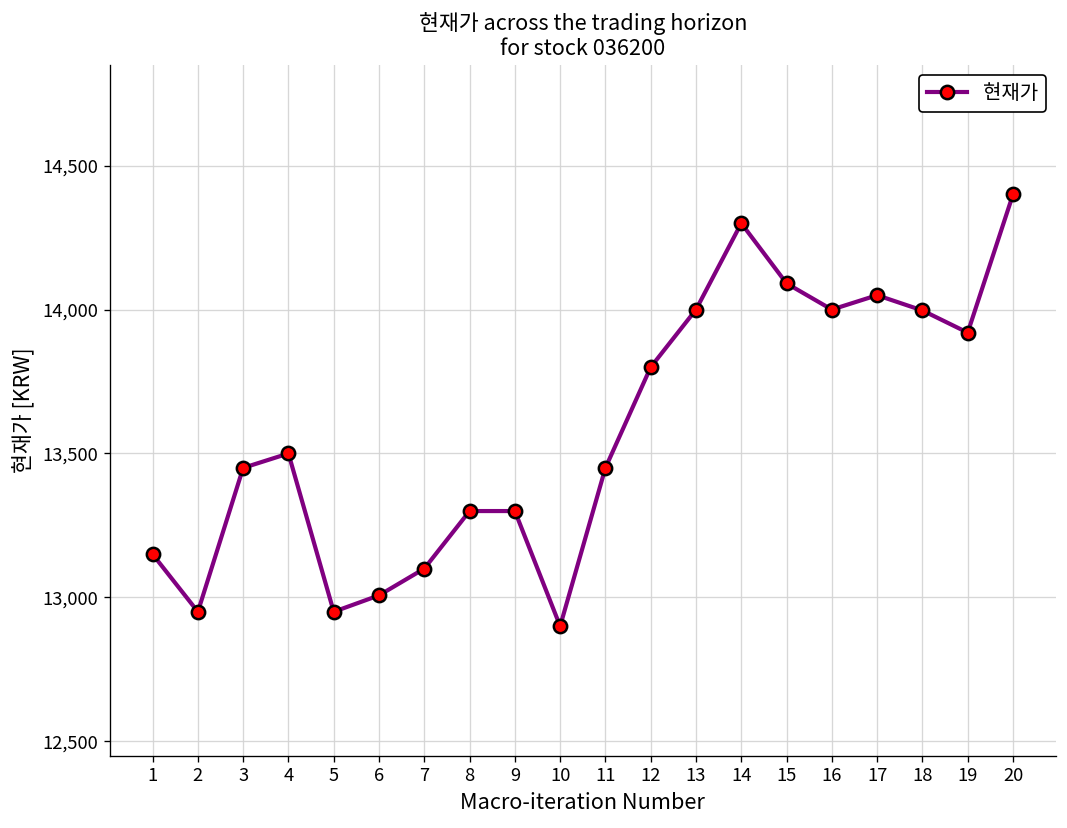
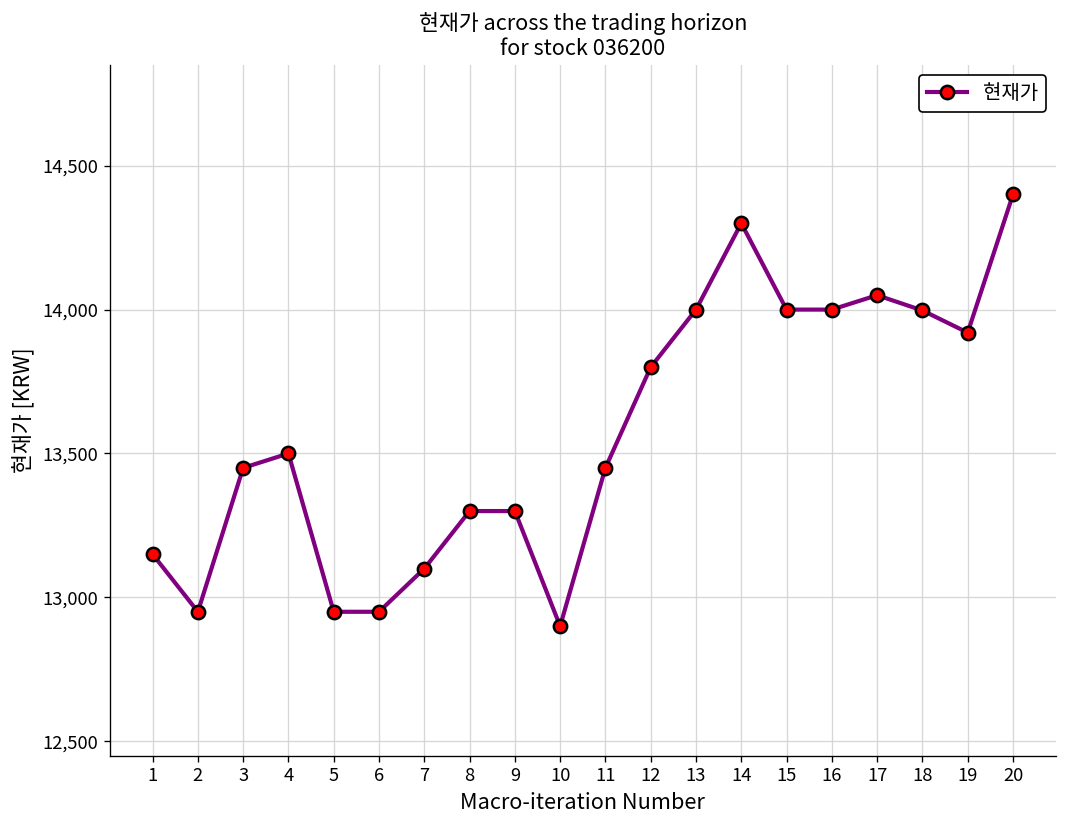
6: 13,010 -> 12,950
15: 14,090 -> 14,000
